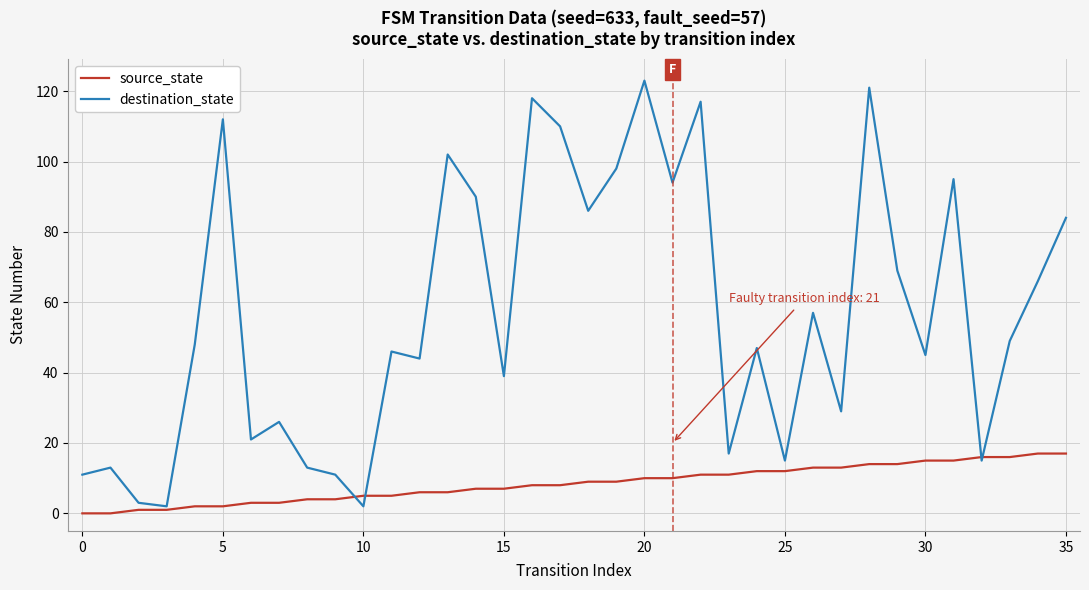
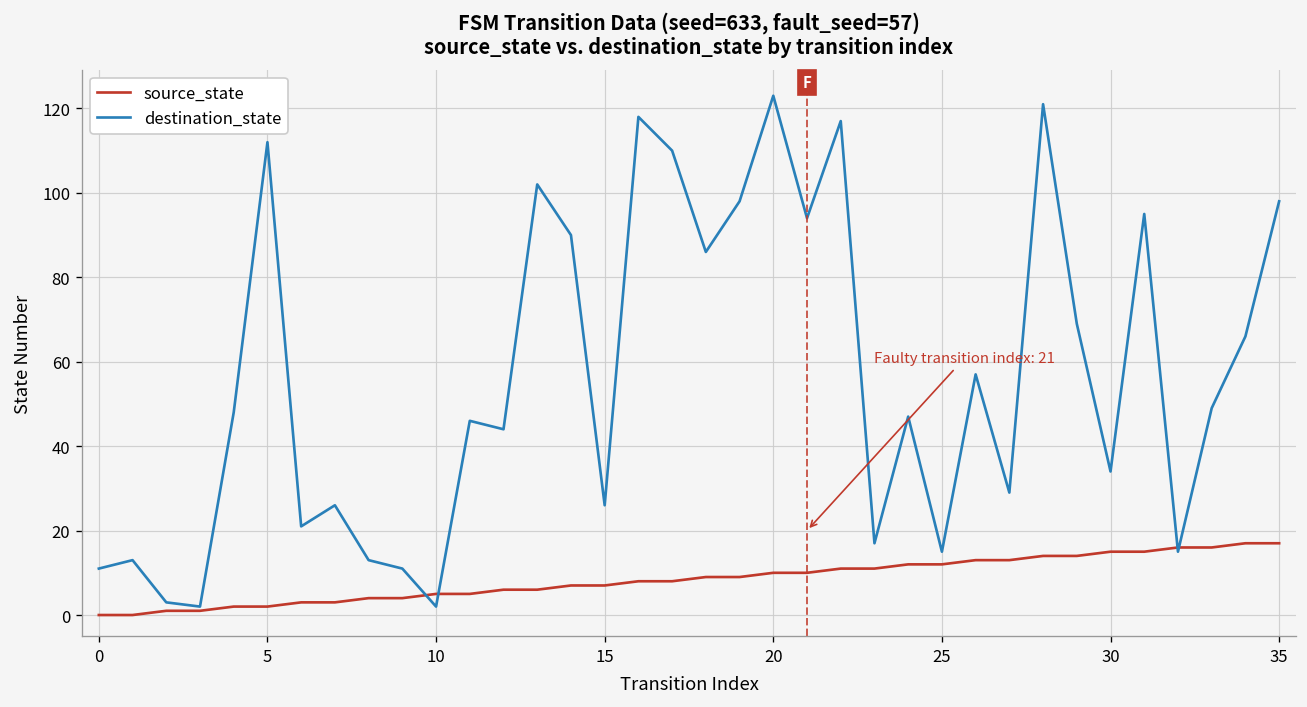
destination_state, 15: 39 -> 26
destination_state, 30: 45 -> 34
destination_state, 35: 84 -> 98
